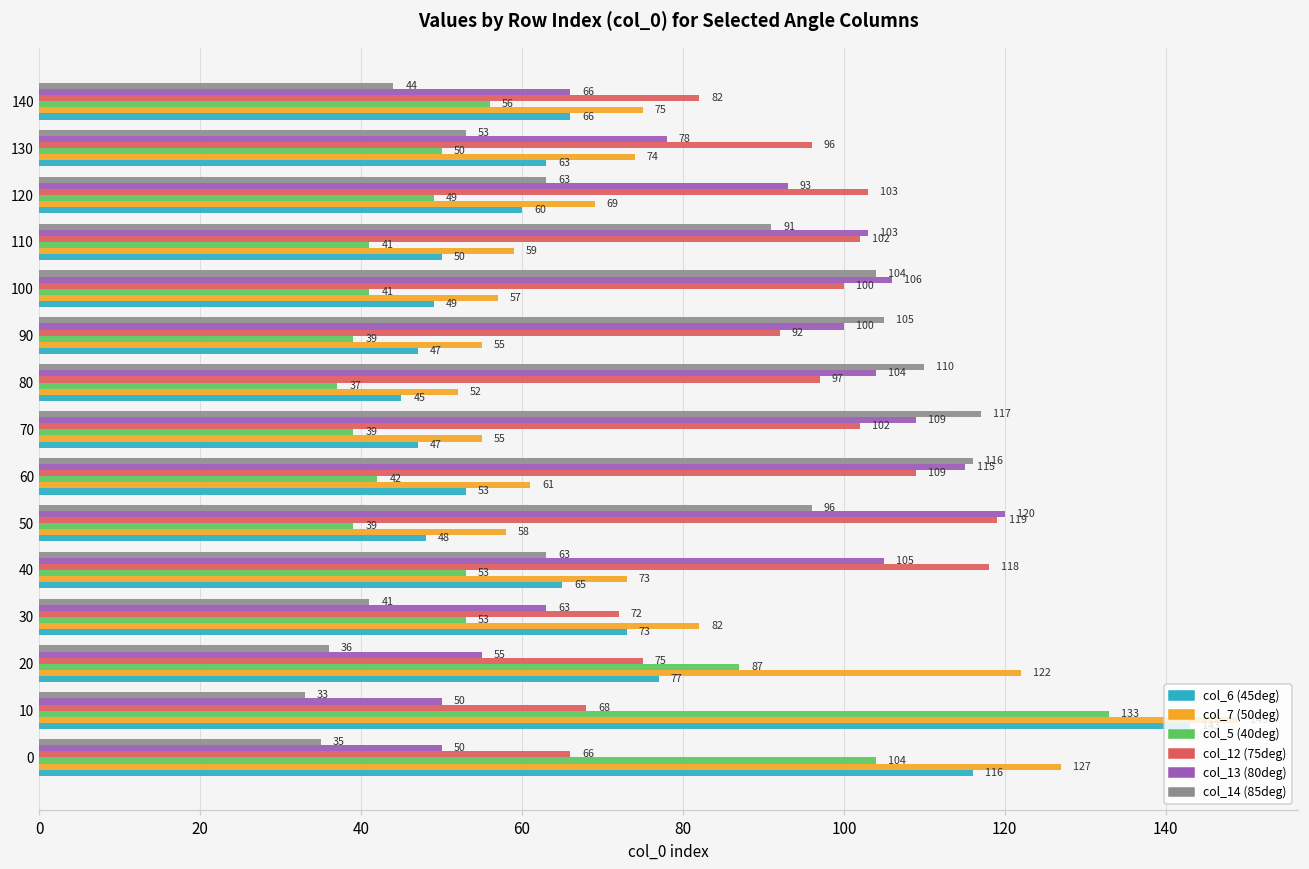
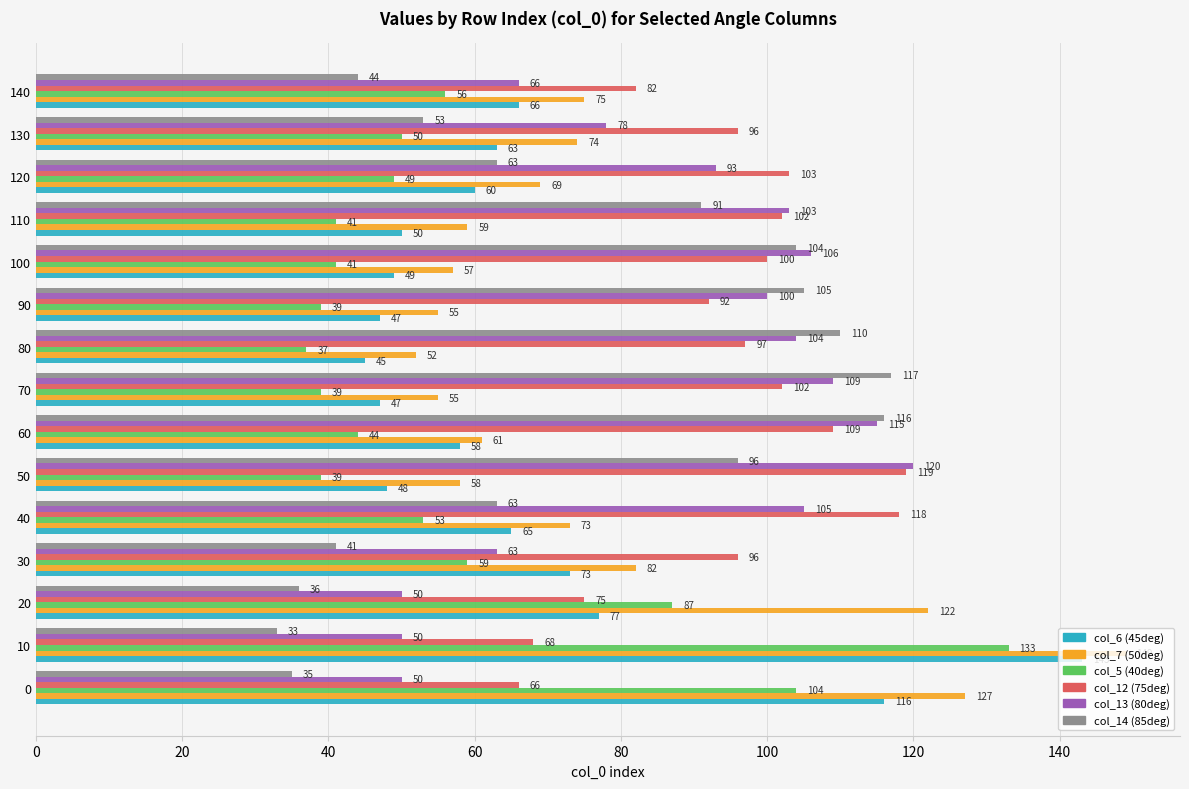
col_5 (40deg), 60: 42 -> 44
col_6 (45deg), 60: 53 -> 58
col_12 (75deg), 30: 72 -> 96
col_5 (40deg), 30: 53 -> 59
col_13 (80deg), 20: 55 -> 50
